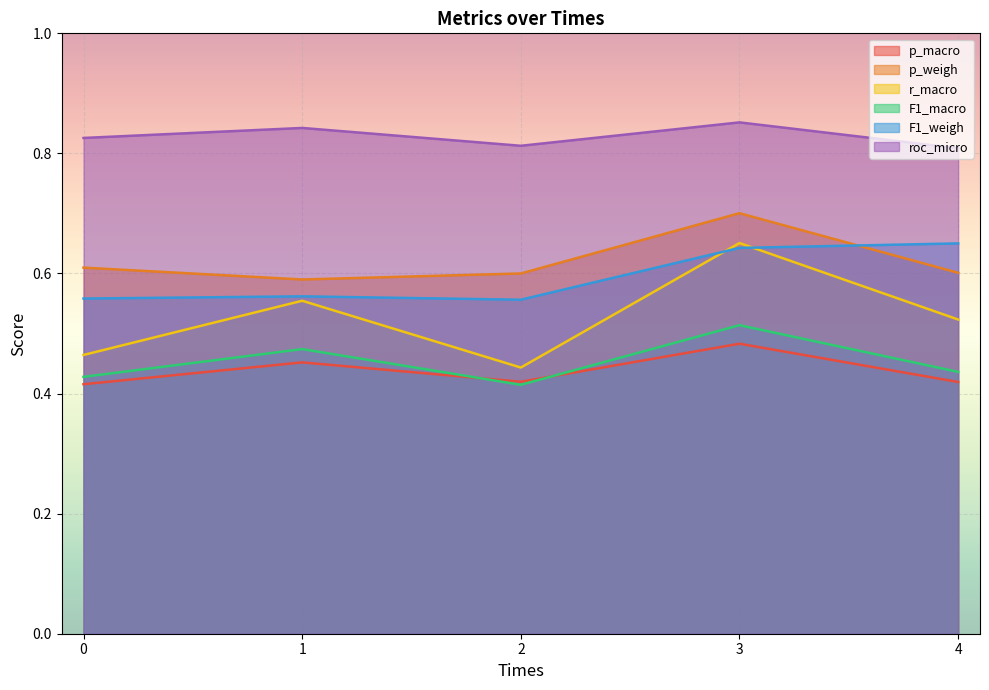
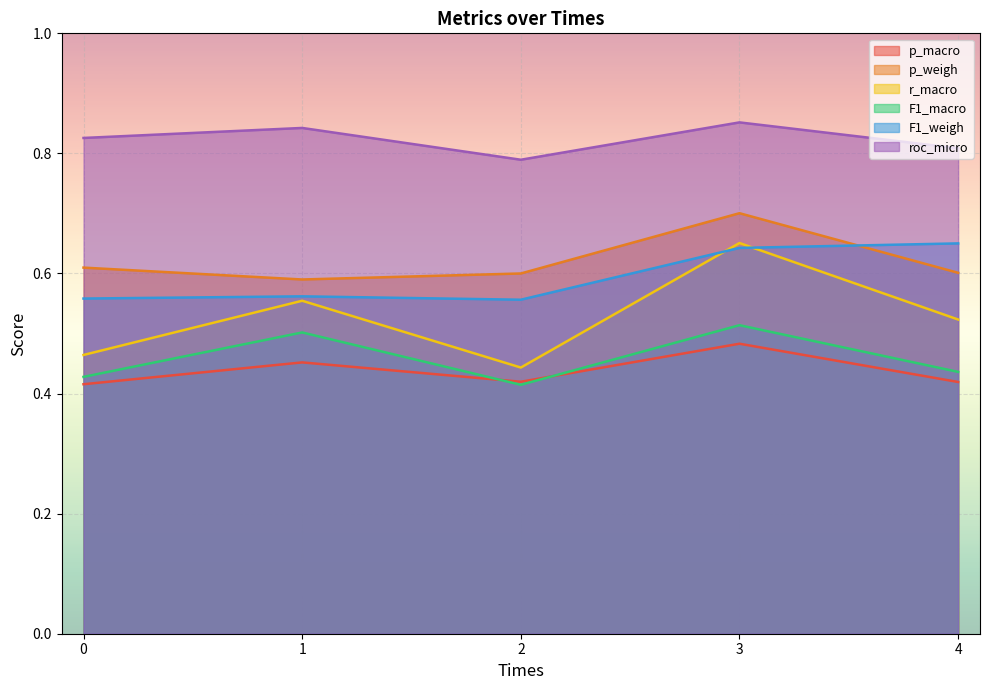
F1_macro, 1: 0.47 -> 0.50
roc_micro, 2: 0.81 -> 0.79
